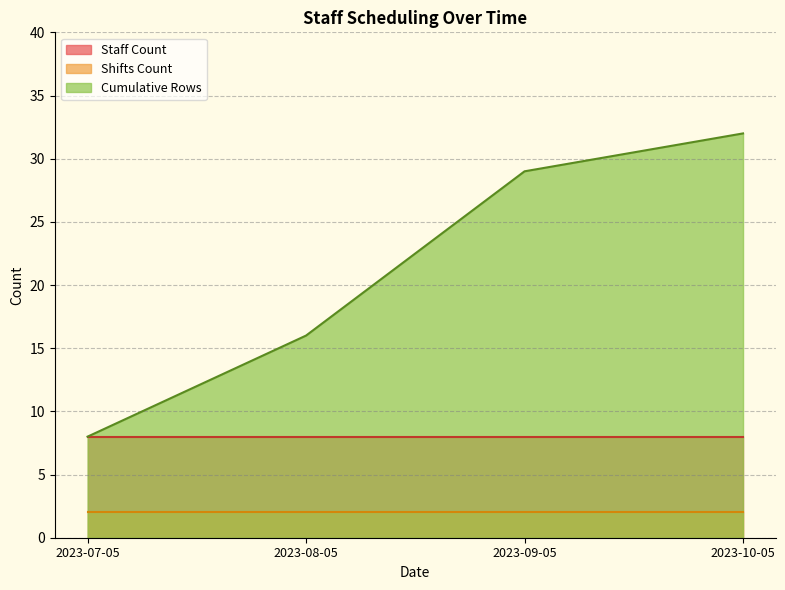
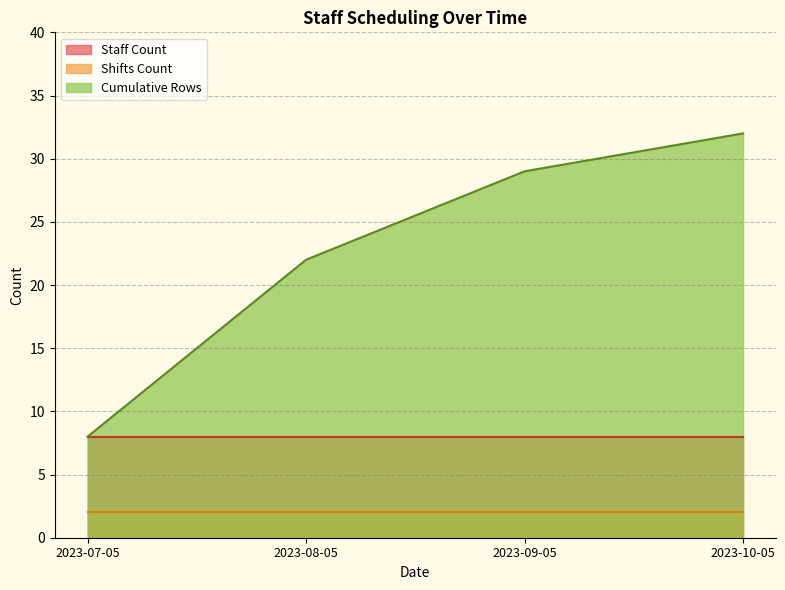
Cumulative Rows, 2023-08-05: 16 -> 22
